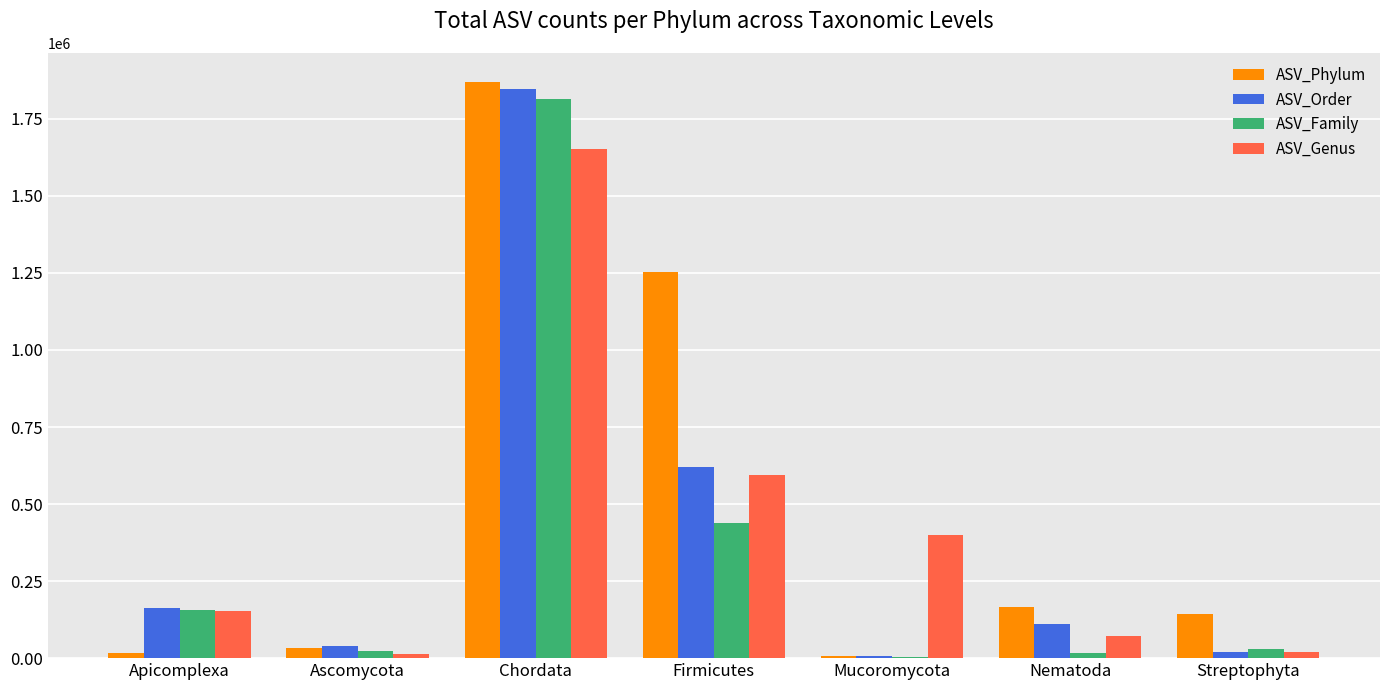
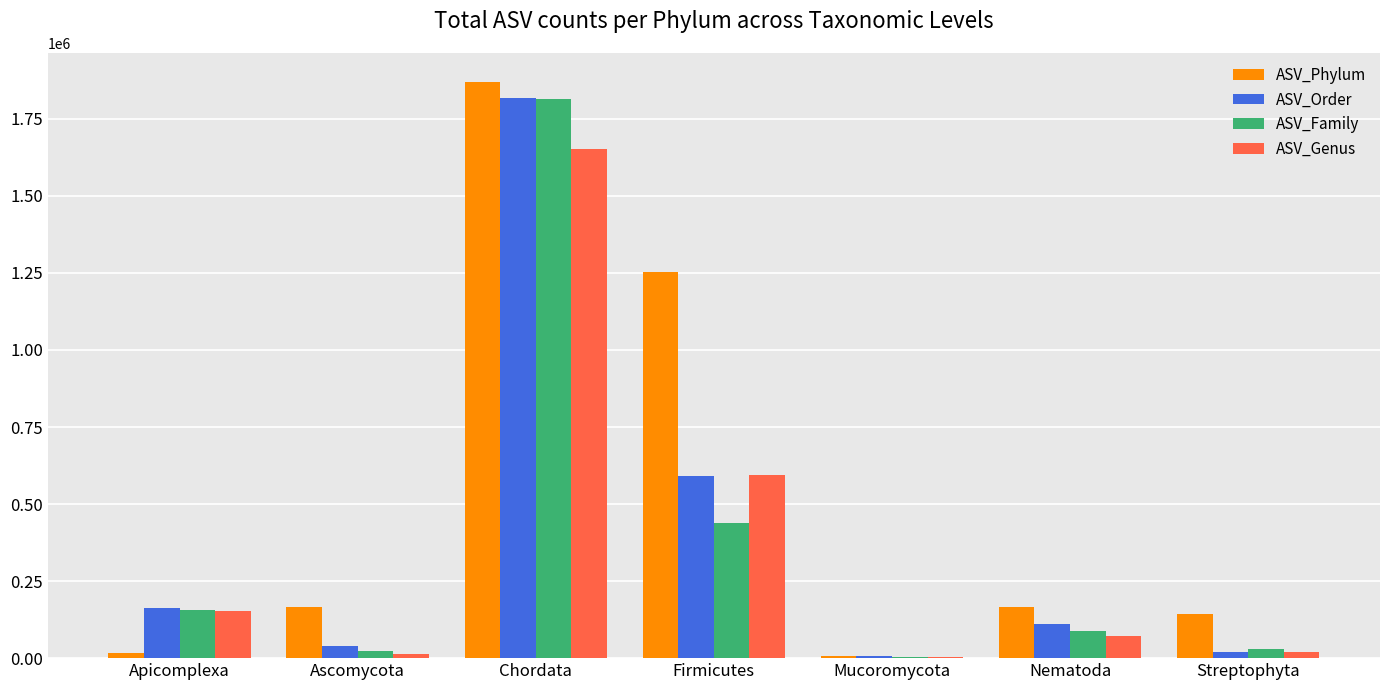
ASV_Phylum, Ascomycota: 30000 -> 170000
ASV_Order, Chordata: 1850000 -> 1820000
ASV_Order, Firmicutes: 620000 -> 590000
ASV_Genus, Mucoromycota: 400000 -> 0
ASV_Family, Nematoda: 20000 -> 90000
